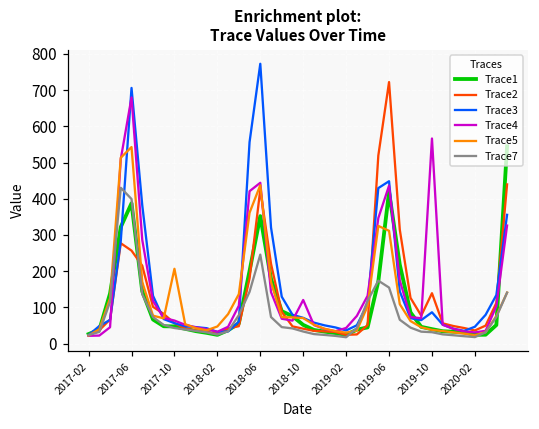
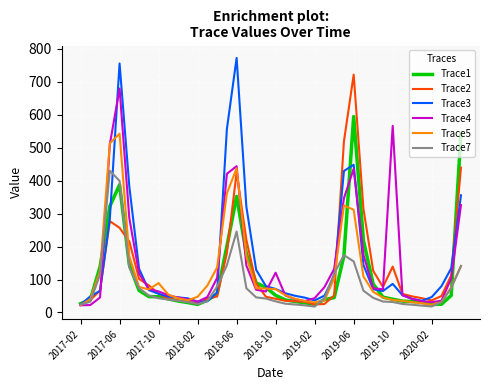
Trace3, 2017-06: 710 -> 760
Trace5, 2017-10: 210 -> 90
Trace1, 2019-06: 420 -> 590
